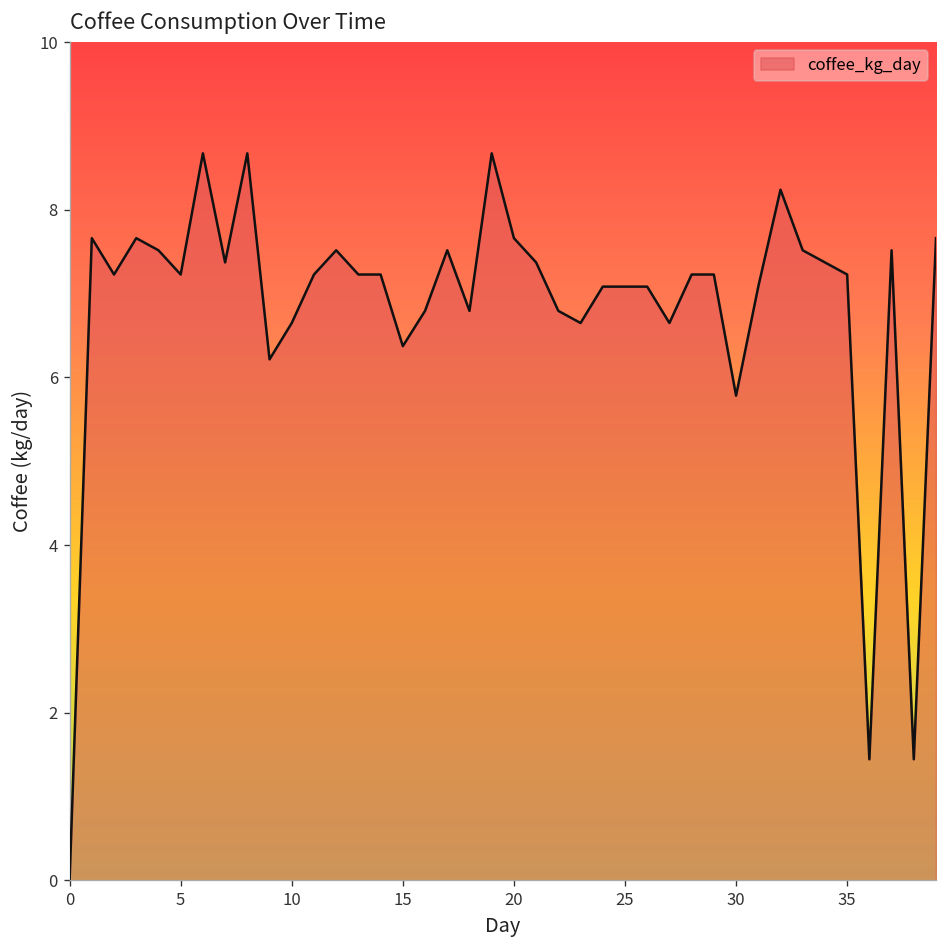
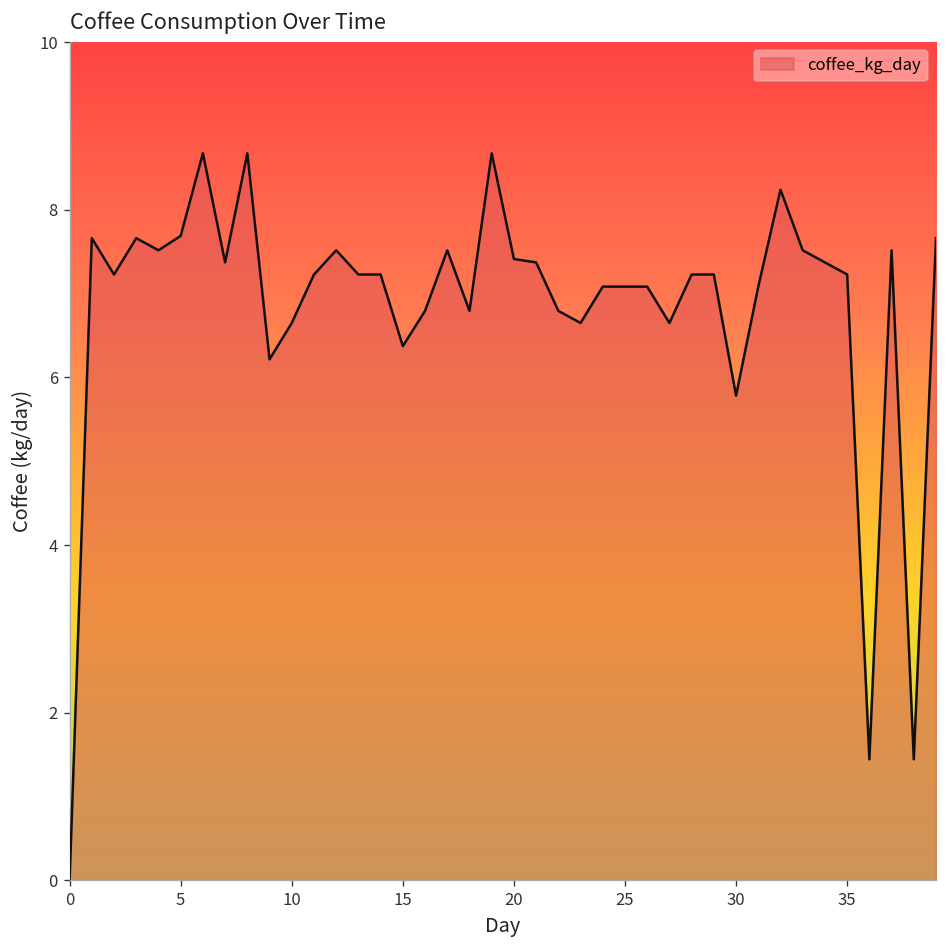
5: 7.2 -> 7.7
20: 7.7 -> 7.4
